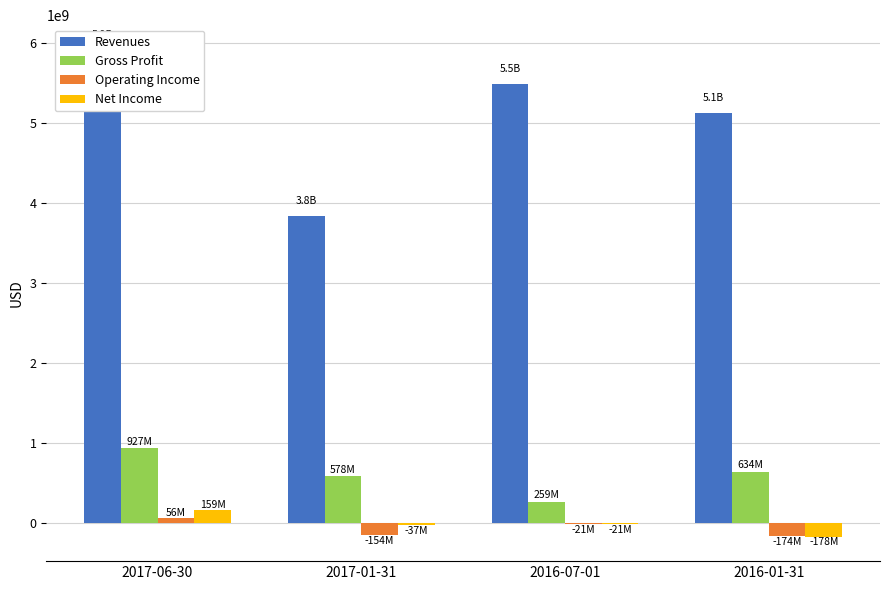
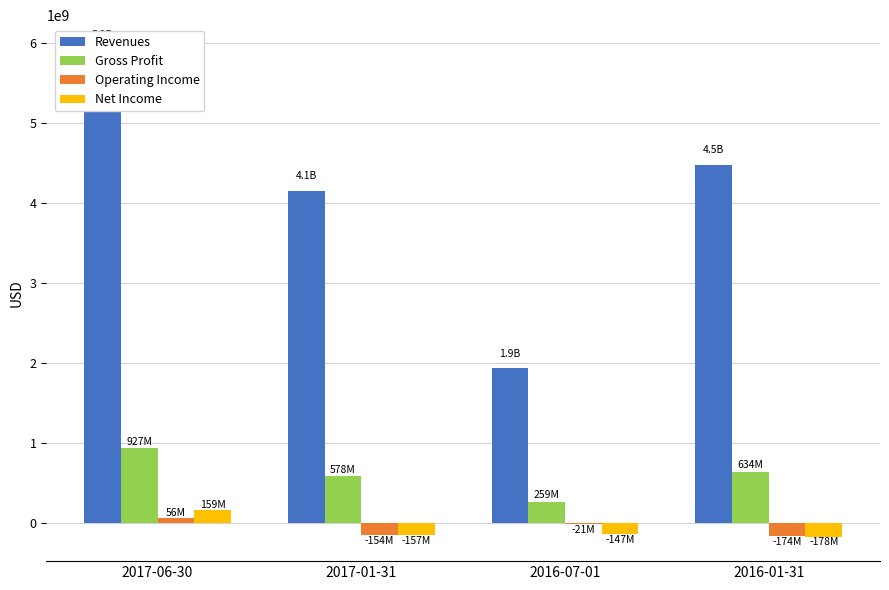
Revenues, 2017-01-31: 3.8B -> 4.1B
Net Income, 2017-01-31: -37M -> -157M
Revenues, 2016-07-01: 5.5B -> 1.9B
Net Income, 2016-07-01: -21M -> -147M
Revenues, 2016-01-31: 5.1B -> 4.5B
